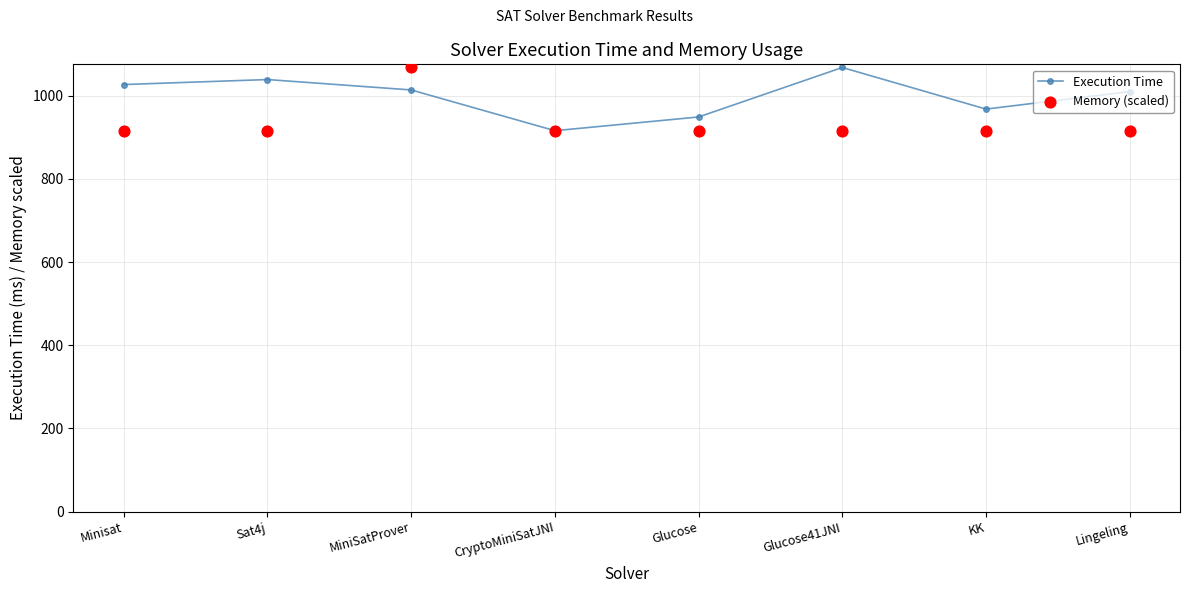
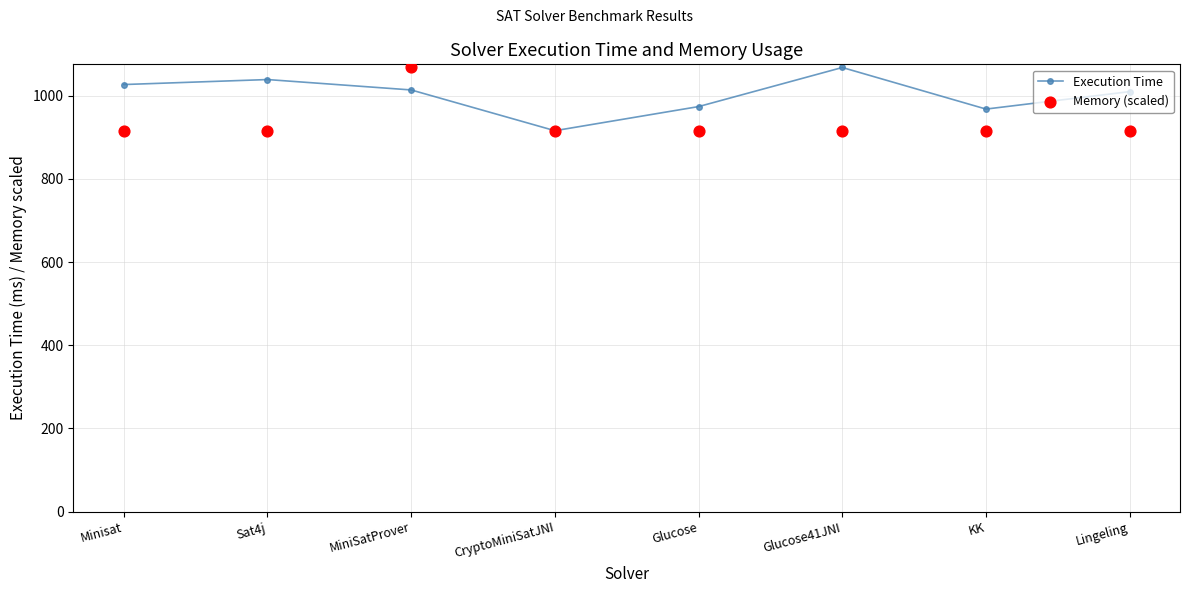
Execution Time, Glucose: 950 -> 970
